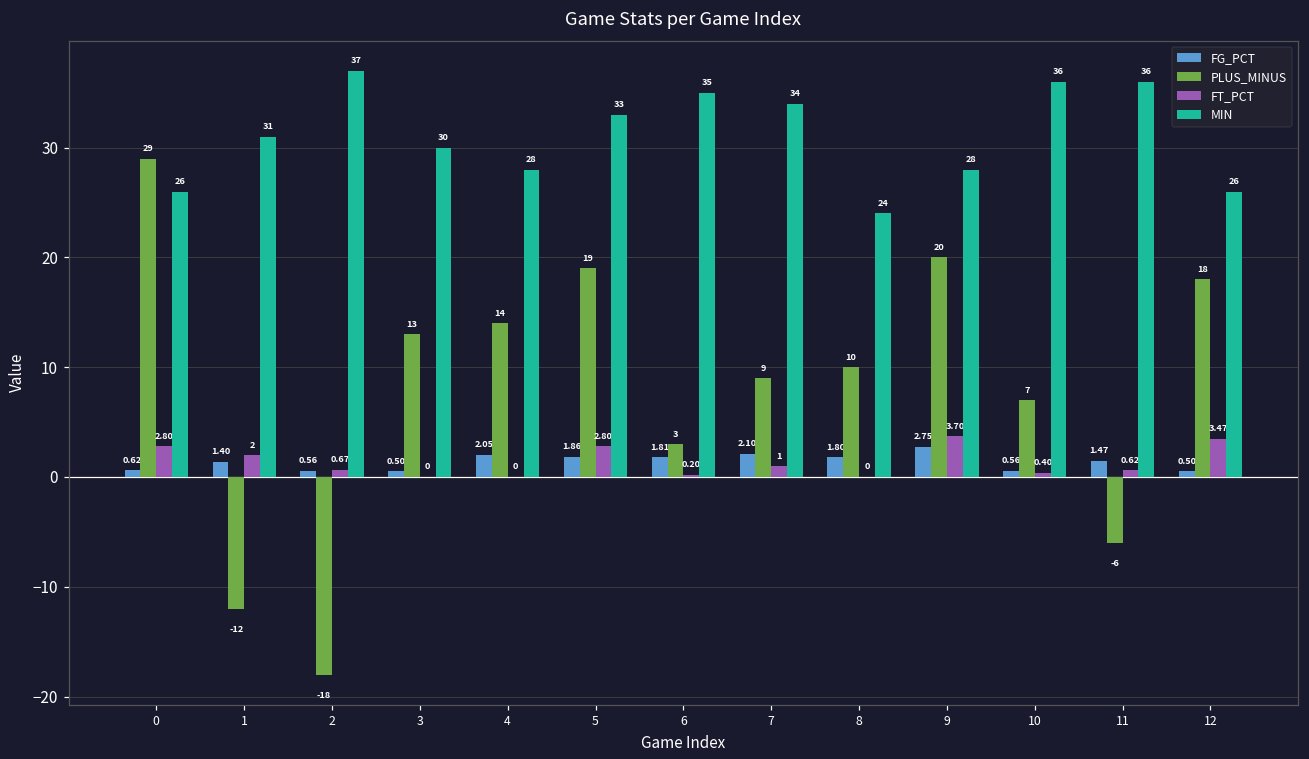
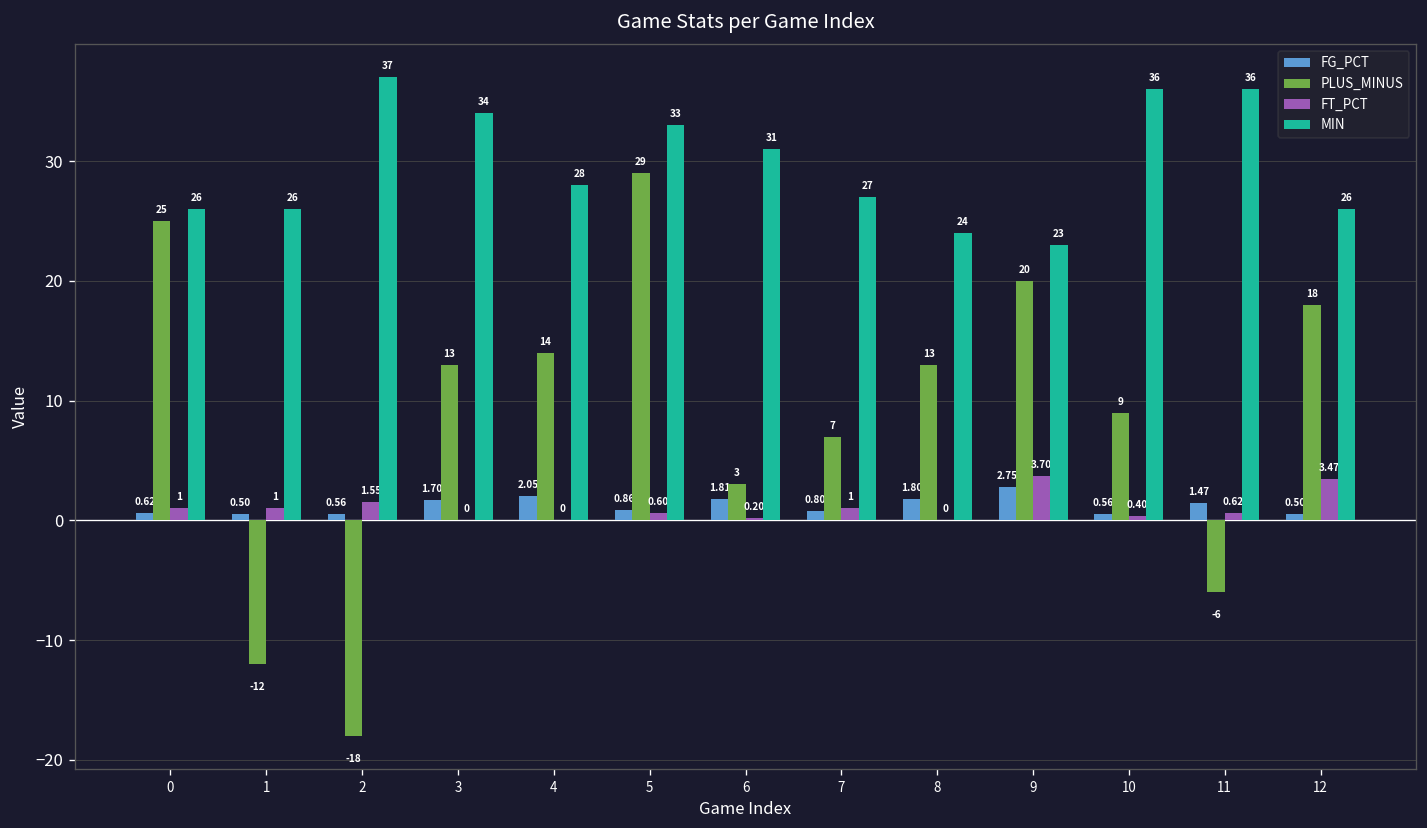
PLUS_MINUS, 0: 29 -> 25
FT_PCT, 0: 2.80 -> 1
FG_PCT, 1: 1.40 -> 0.50
FT_PCT, 1: 2 -> 1
MIN, 1: 31 -> 26
FT_PCT, 2: 0.67 -> 1.55
FG_PCT, 3: 0.50 -> 1.70
MIN, 3: 30 -> 34
FG_PCT, 5: 1.86 -> 0.86
PLUS_MINUS, 5: 19 -> 29
FT_PCT, 5: 2.80 -> 0.60
MIN, 6: 35 -> 31
FG_PCT, 7: 2.10 -> 0.80
PLUS_MINUS, 7: 9 -> 7
MIN, 7: 34 -> 27
PLUS_MINUS, 8: 10 -> 13
MIN, 9: 28 -> 23
PLUS_MINUS, 10: 7 -> 9
